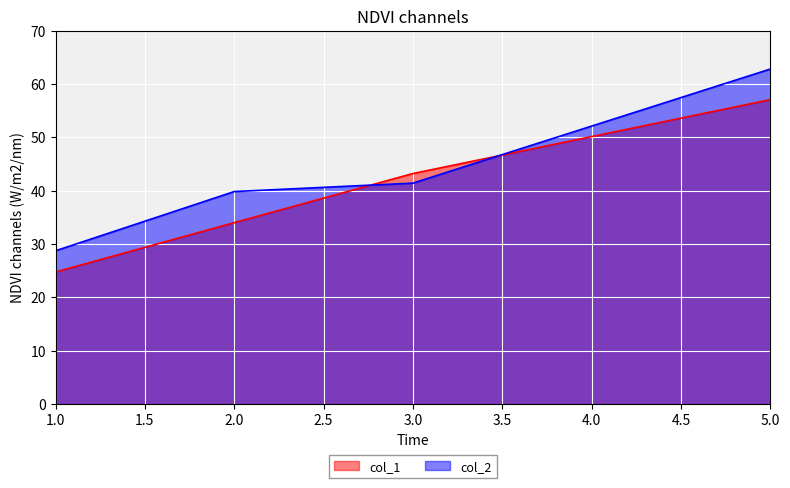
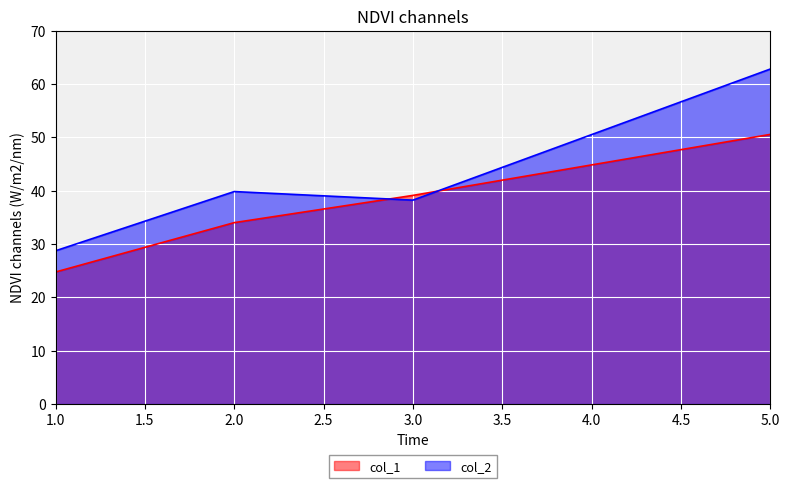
col_1, 3.0: 43 -> 39
col_2, 3.0: 41 -> 38
col_1, 5.0: 57 -> 51
